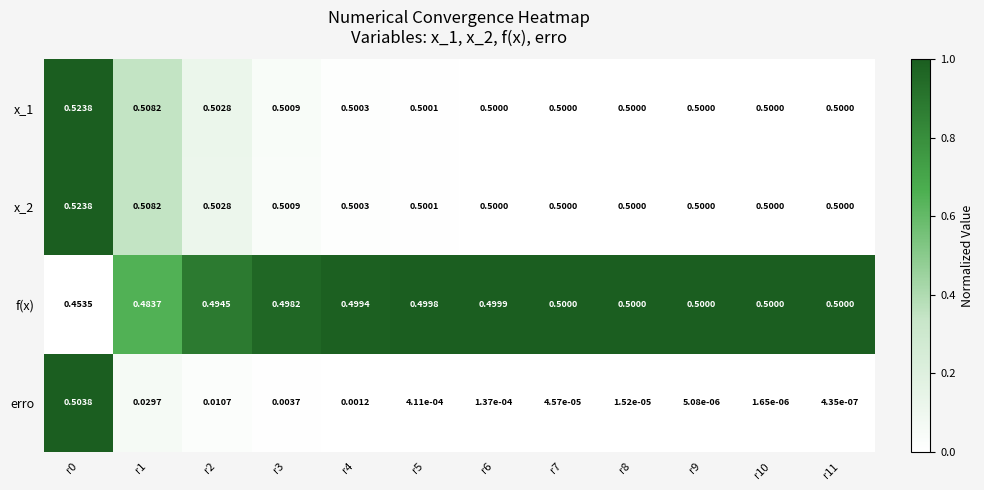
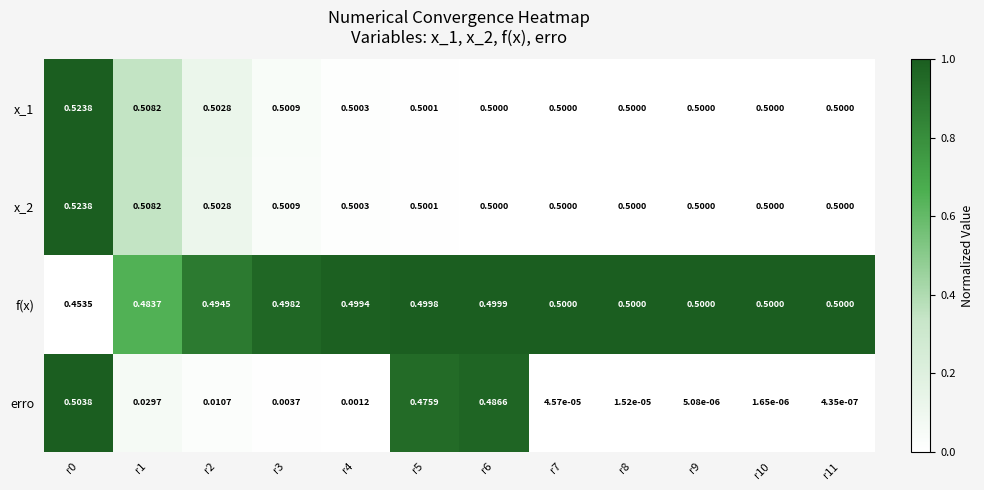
erro, r5: 4.11e-04 -> 0.4759
erro, r6: 1.37e-04 -> 0.4866
